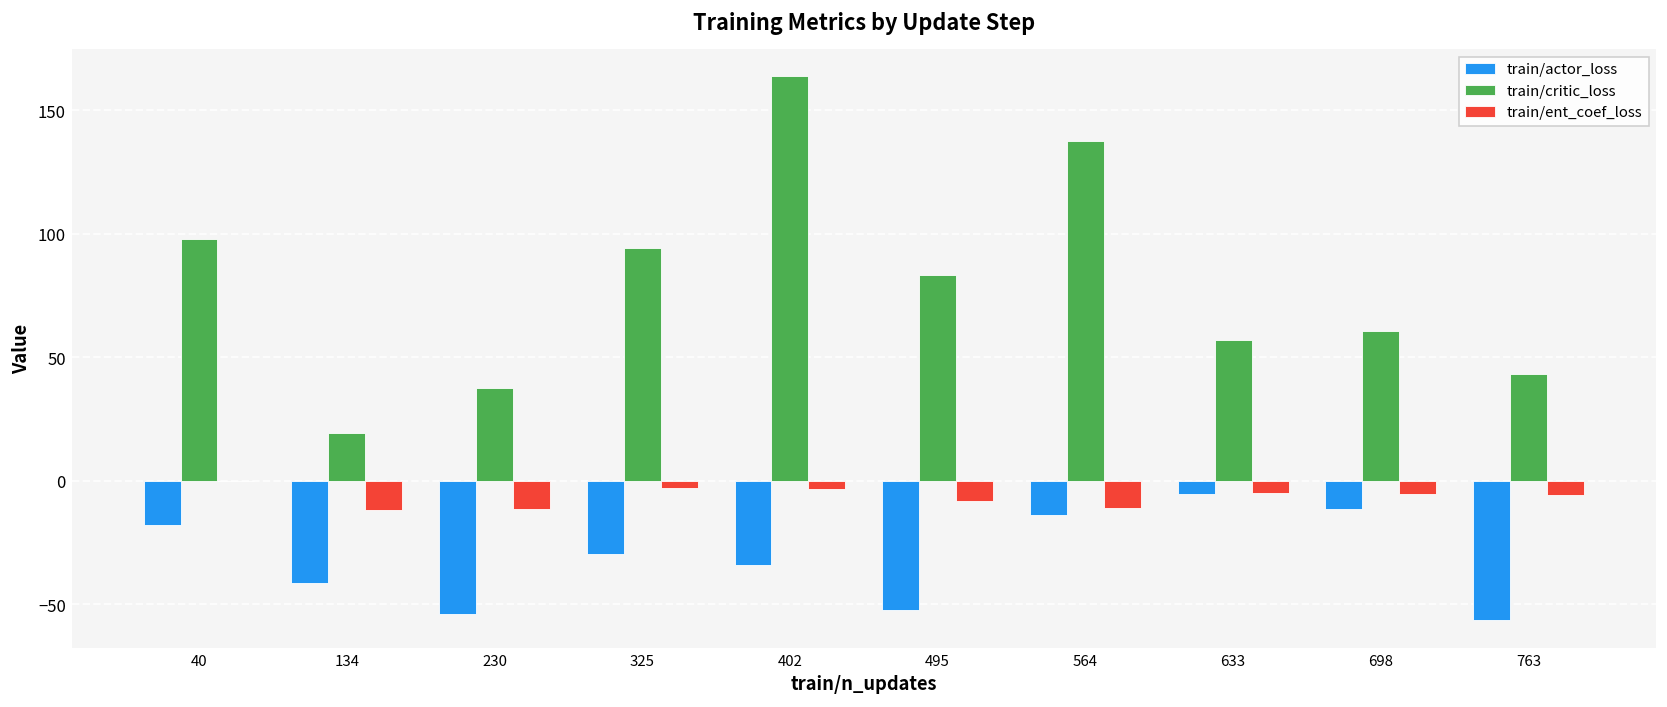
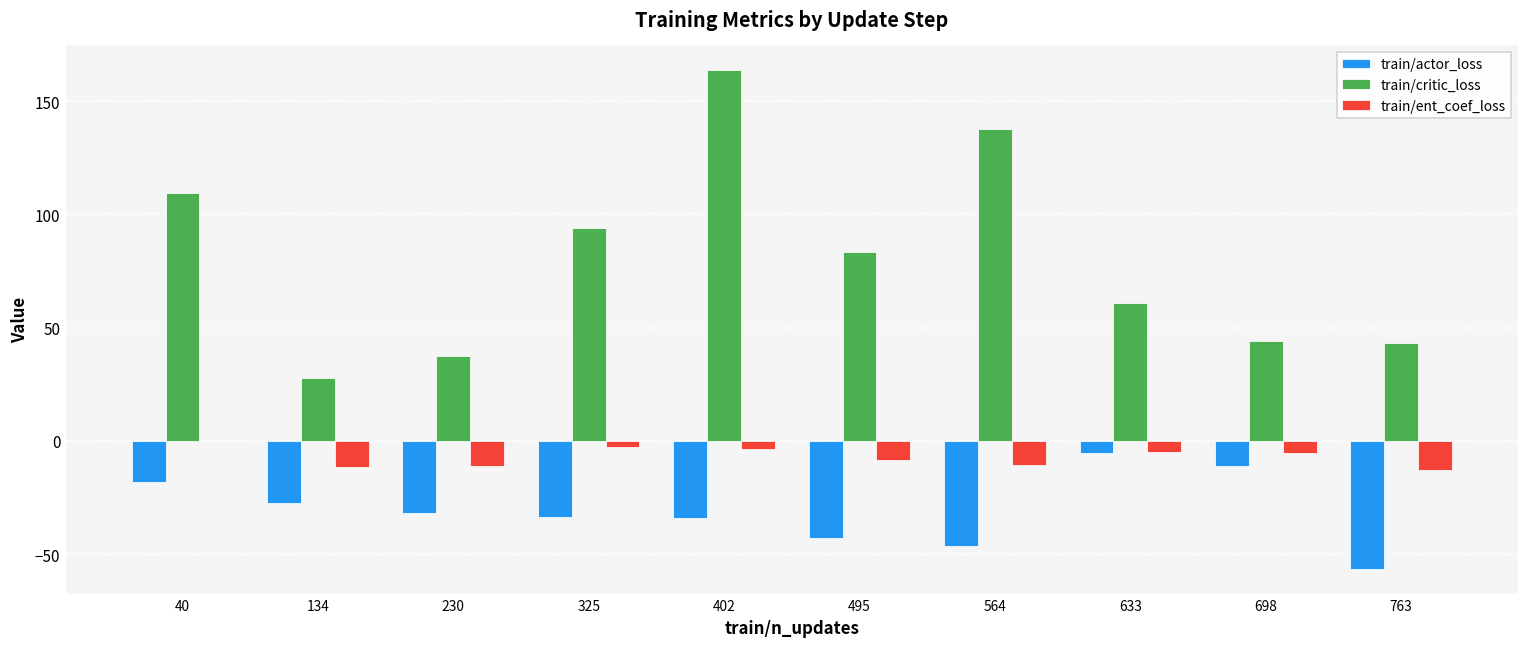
train/critic_loss, 40: 98 -> 109
train/actor_loss, 134: -41 -> -28
train/critic_loss, 134: 20 -> 28
train/actor_loss, 230: -54 -> -32
train/actor_loss, 325: -30 -> -34
train/actor_loss, 495: -52 -> -43
train/actor_loss, 564: -14 -> -46
train/critic_loss, 633: 57 -> 61
train/critic_loss, 698: 61 -> 44
train/ent_coef_loss, 763: -6 -> -13
